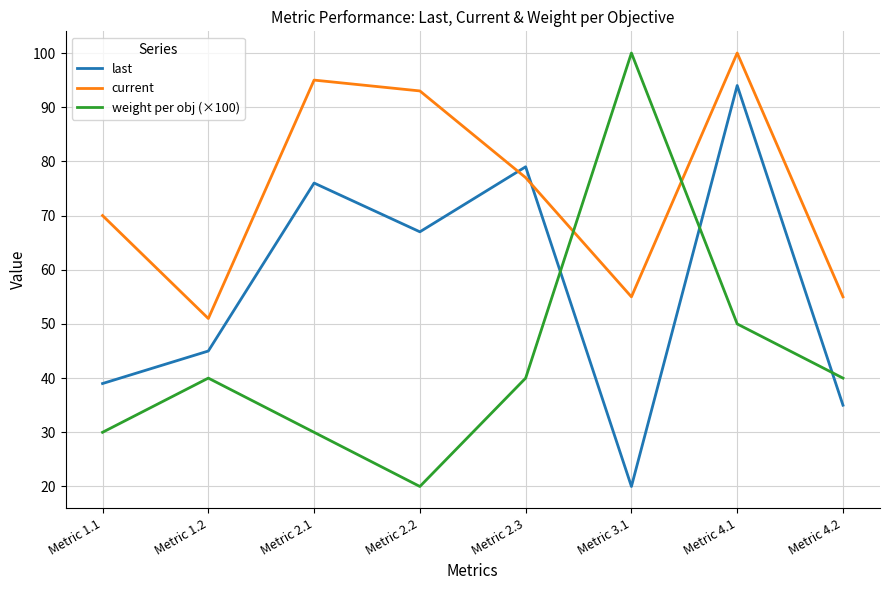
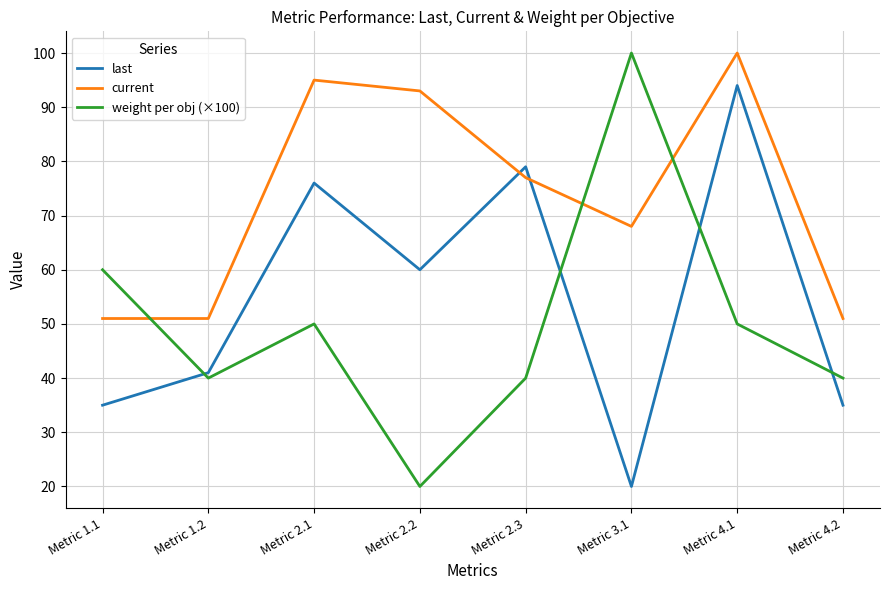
last, Metric 1.1: 39 -> 35
current, Metric 1.1: 70 -> 51
weight per obj (×100), Metric 1.1: 30 -> 60
last, Metric 1.2: 45 -> 41
weight per obj (×100), Metric 2.1: 30 -> 50
last, Metric 2.2: 67 -> 60
current, Metric 3.1: 55 -> 68
current, Metric 4.2: 55 -> 51
